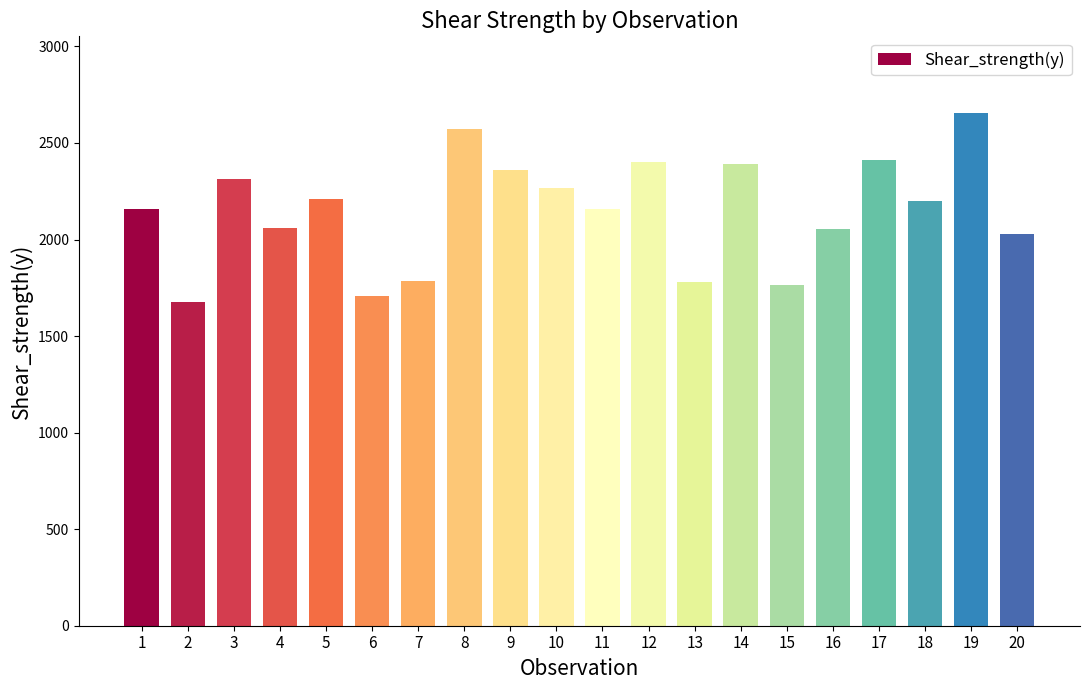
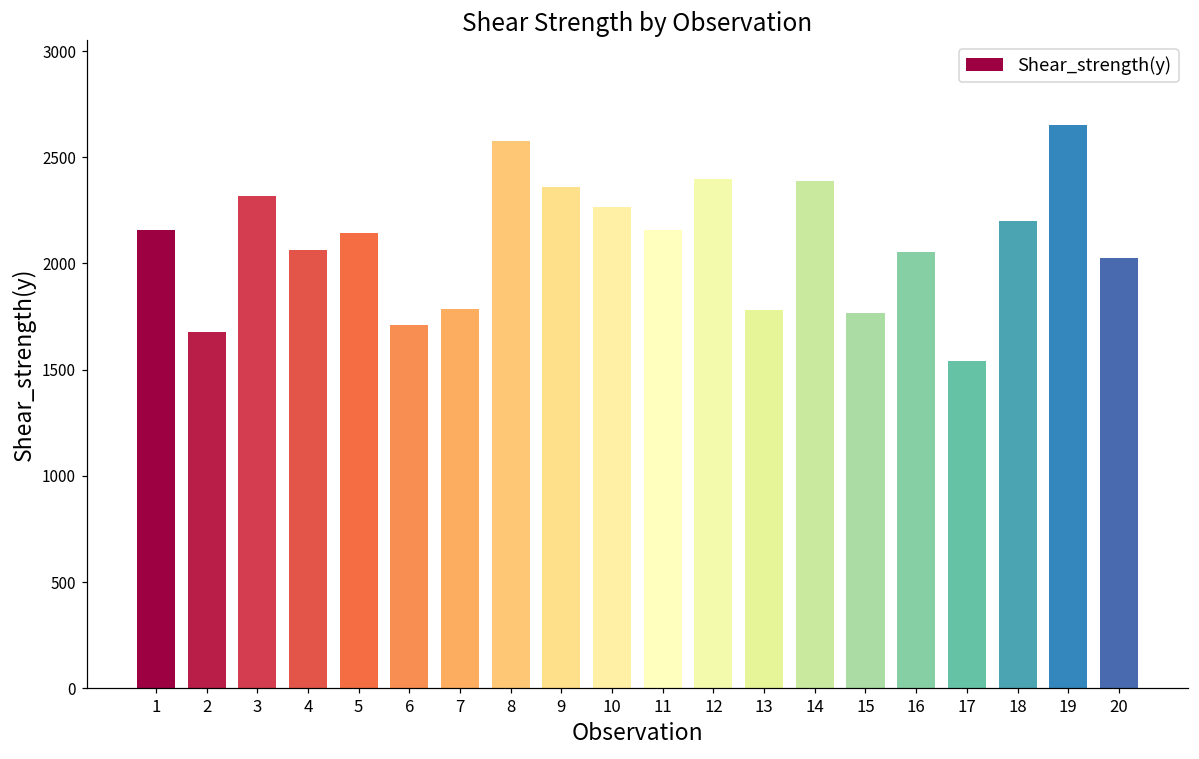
5: 2210 -> 2140
17: 2410 -> 1540
